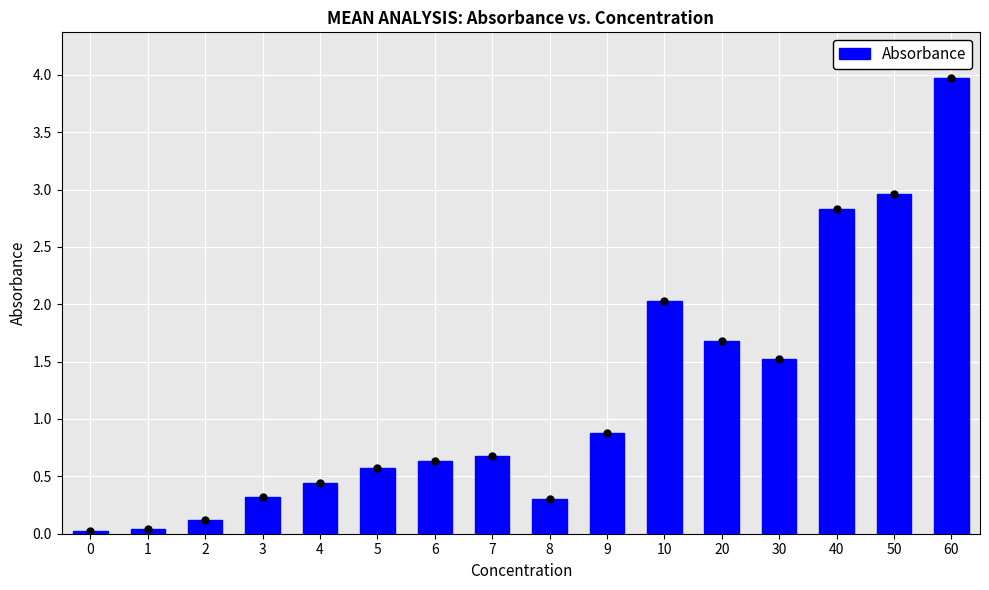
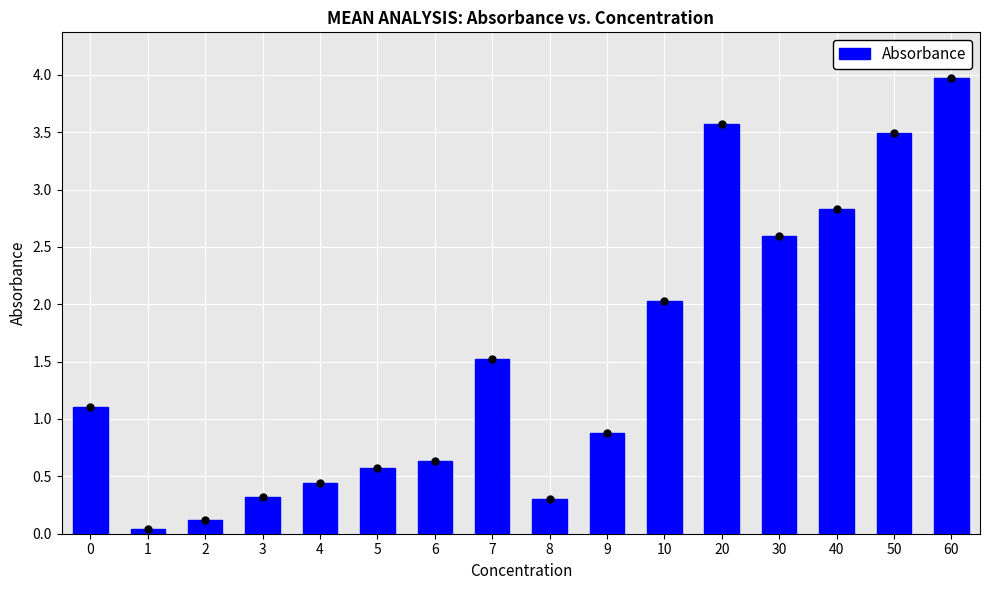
Absorbance, 0: 0.03 -> 1.11
Absorbance, 7: 0.68 -> 1.52
Absorbance, 20: 1.68 -> 3.57
Absorbance, 30: 1.53 -> 2.60
Absorbance, 50: 2.96 -> 3.49
